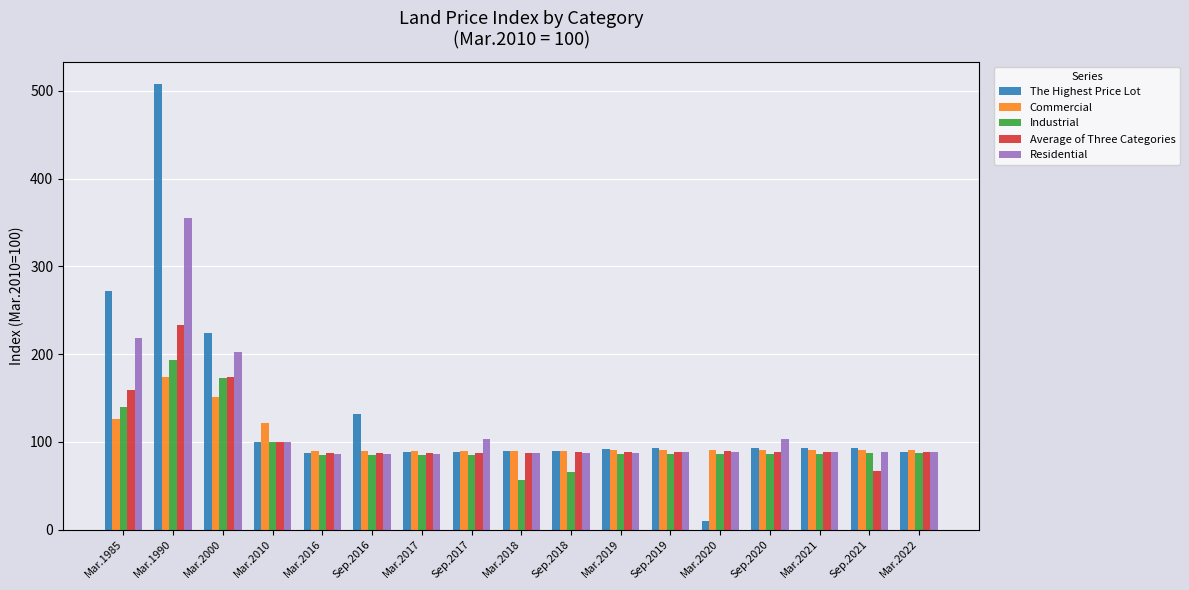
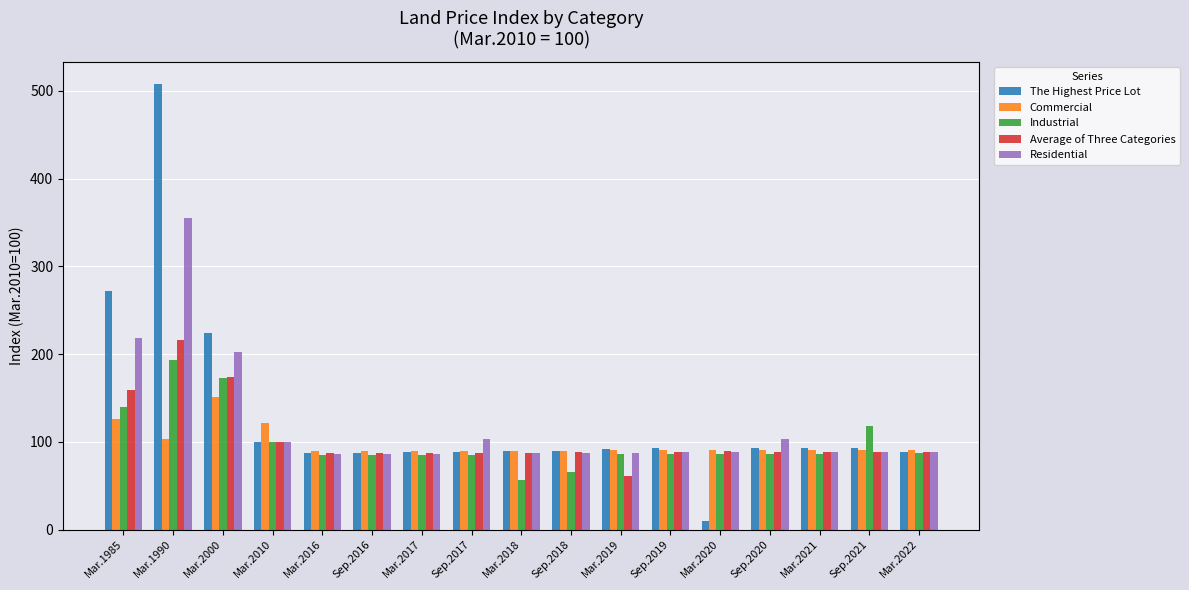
Commercial, Mar.1990: 170 -> 100
Average of Three Categories, Mar.1990: 230 -> 220
The Highest Price Lot, Sep.2016: 130 -> 90
Average of Three Categories, Mar.2019: 90 -> 60
Industrial, Sep.2021: 90 -> 120
Average of Three Categories, Sep.2021: 70 -> 90
